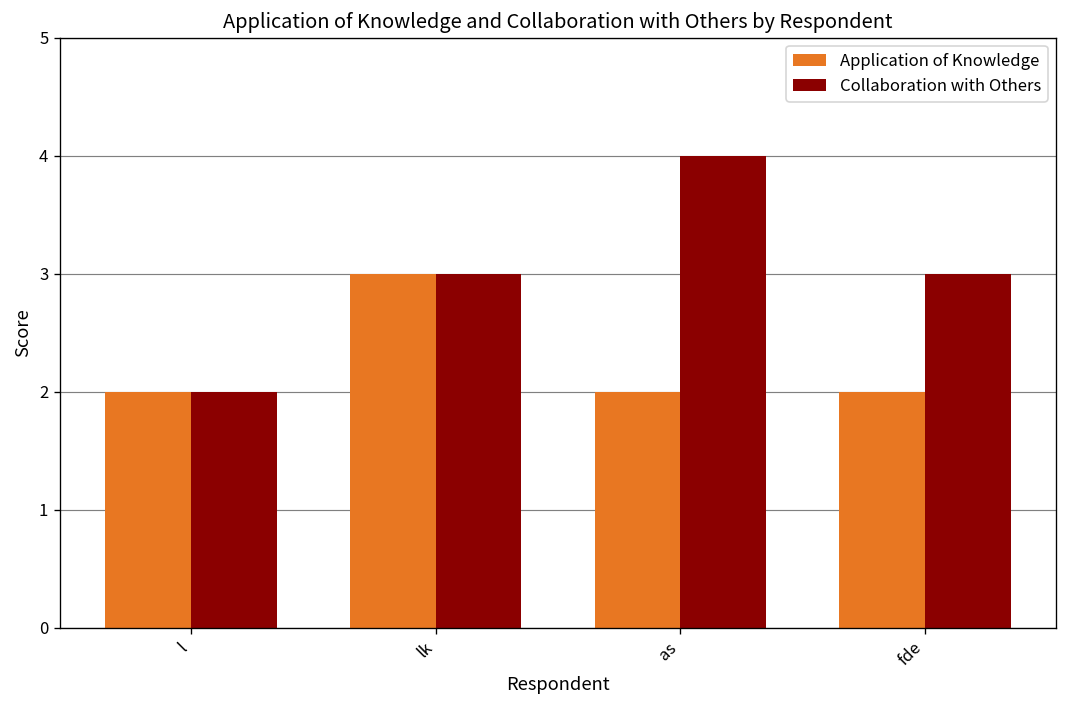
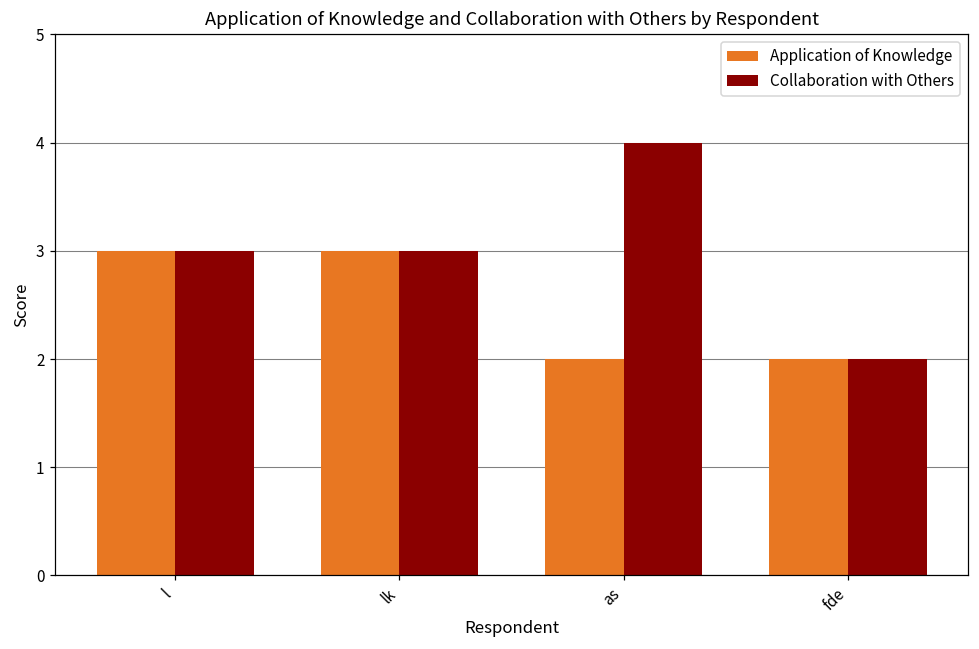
Application of Knowledge, l: 2 -> 3
Collaboration with Others, l: 2 -> 3
Collaboration with Others, fde: 3 -> 2
